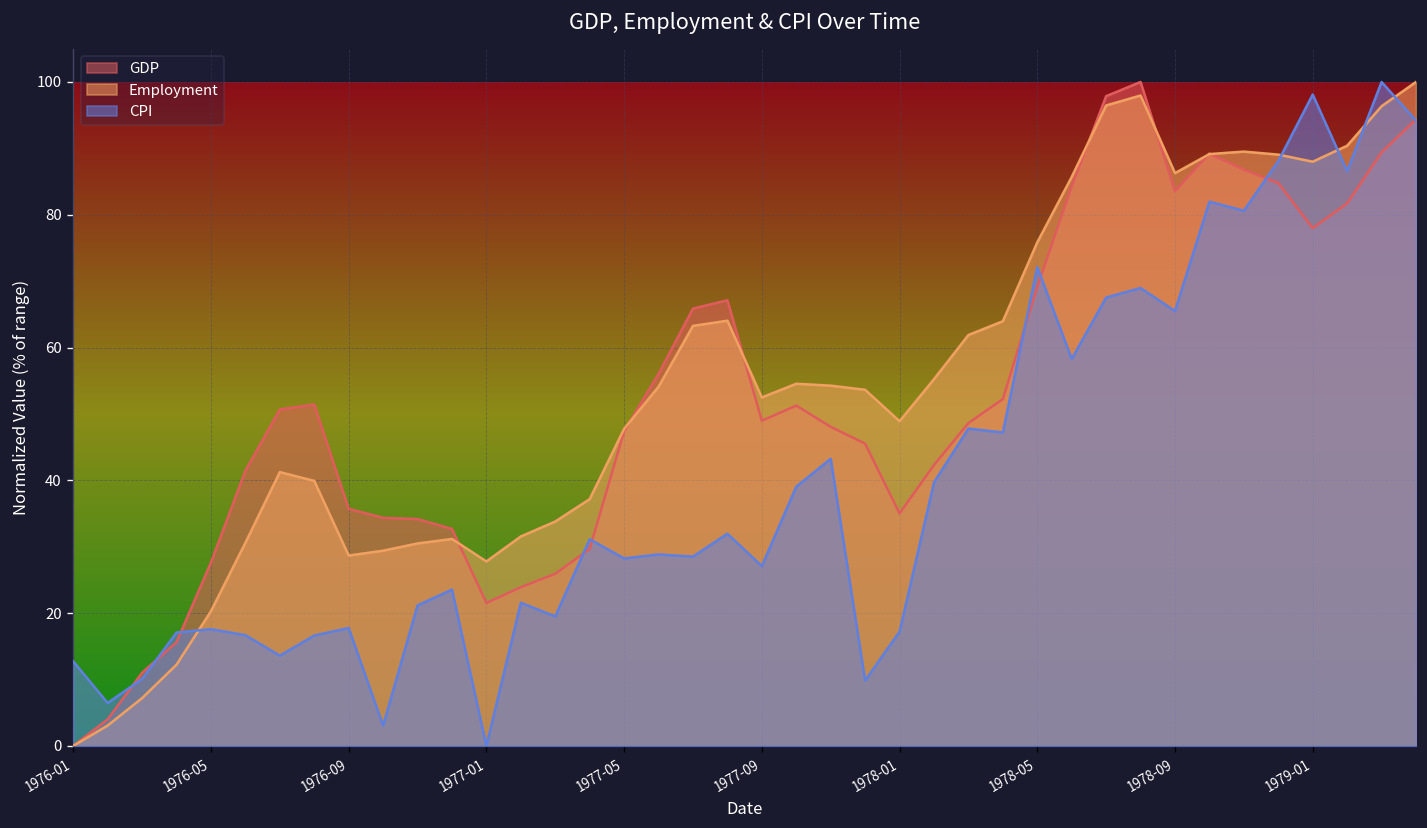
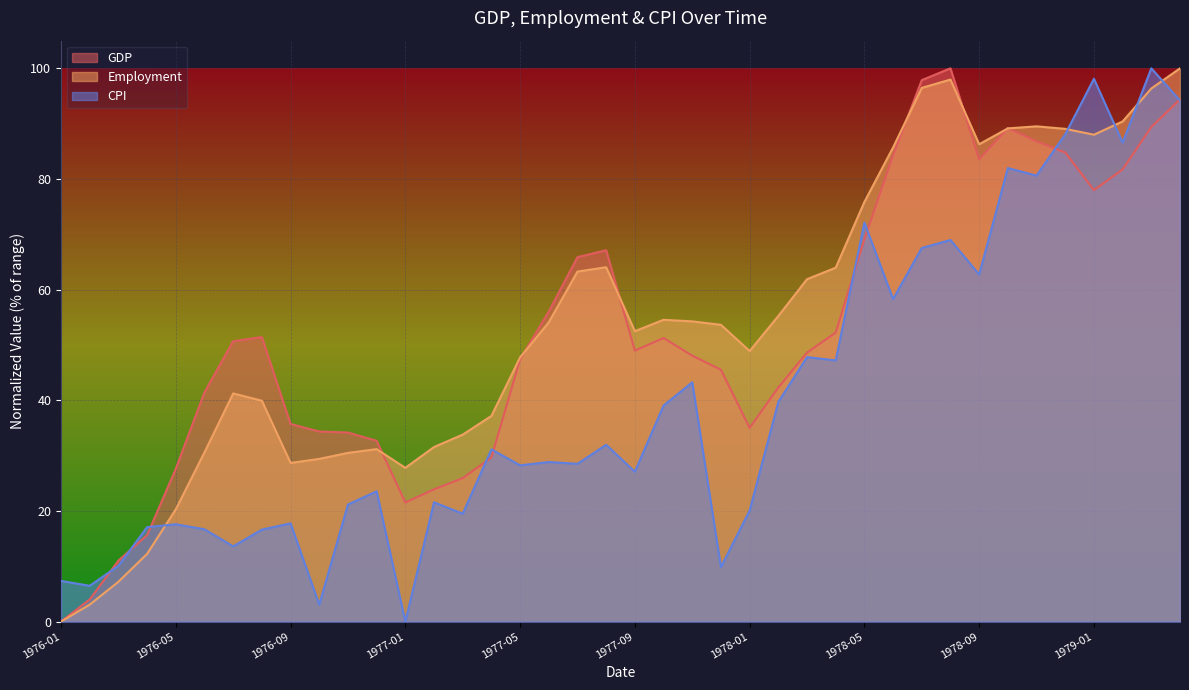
CPI, 1976-01: 13 -> 7
CPI, 1978-01: 17 -> 20
CPI, 1978-09: 66 -> 63
